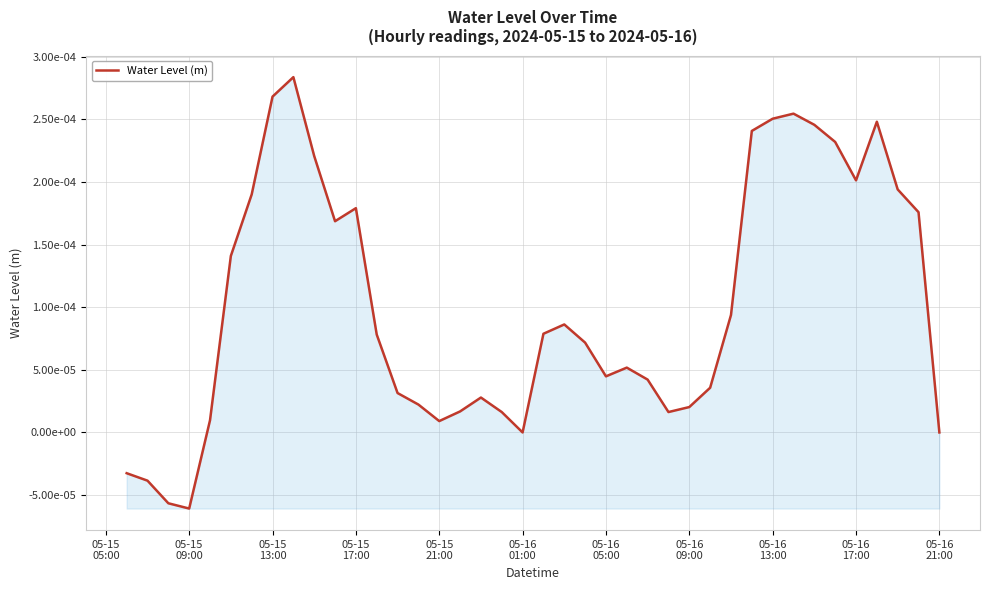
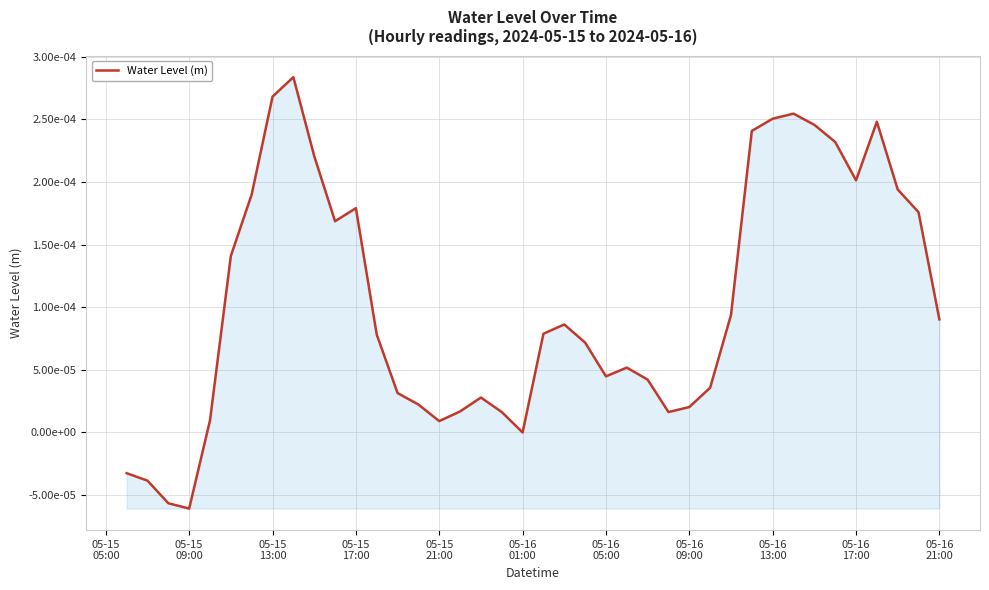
05-16 21:00: 0.0000 -> 0.0001
